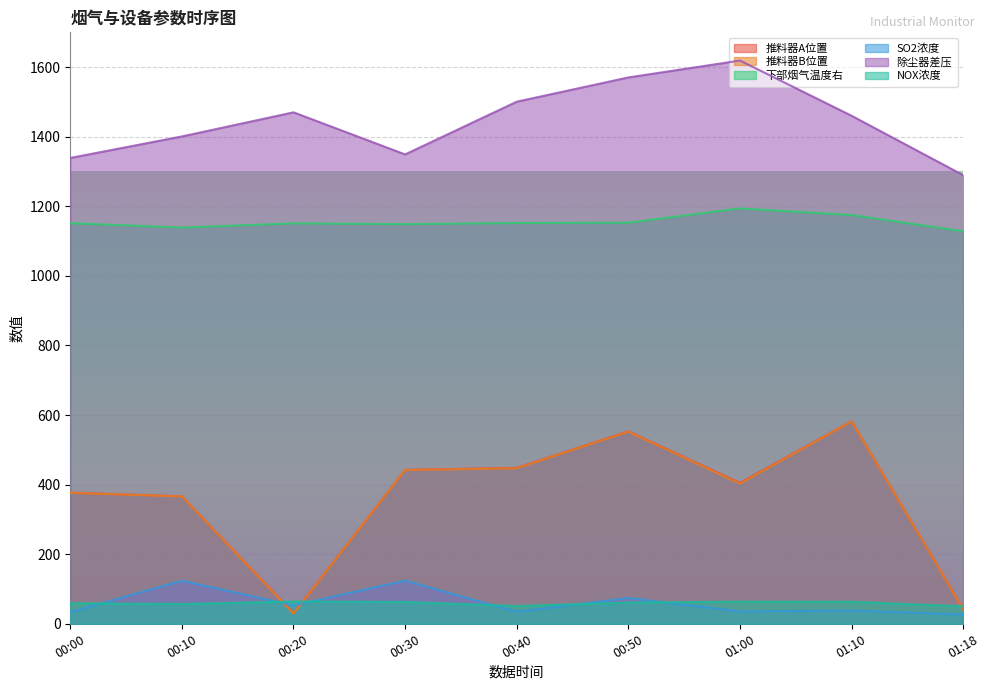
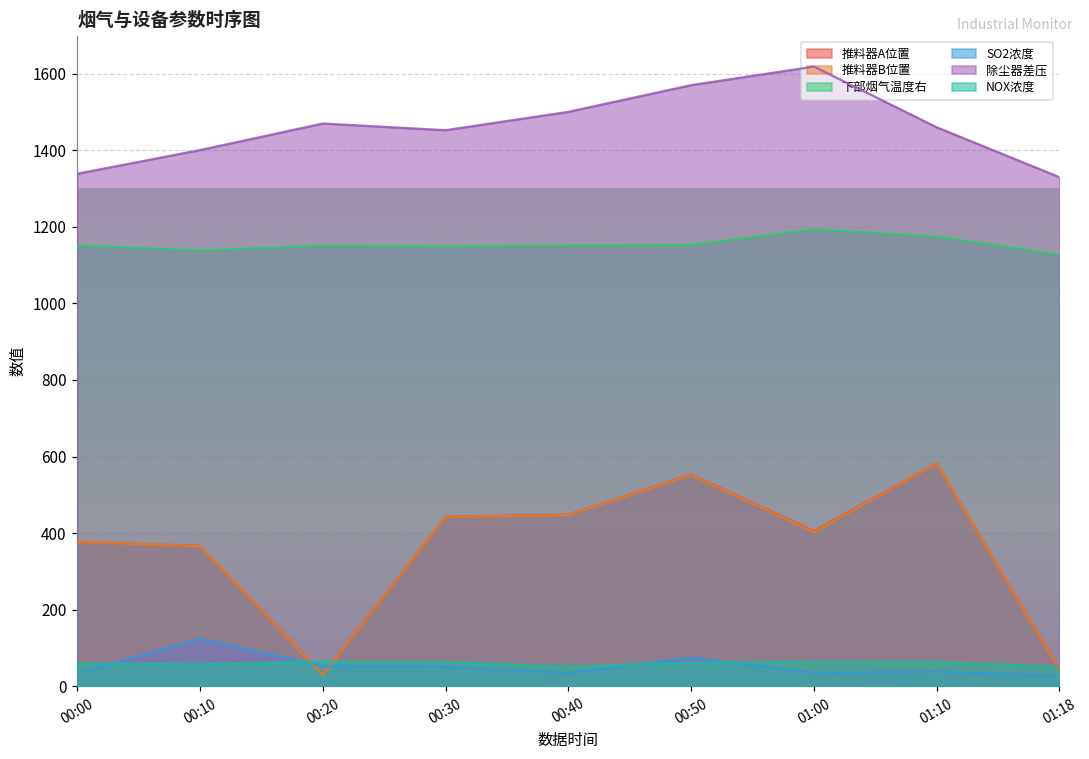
SO2浓度, 00:30: 120 -> 50
除尘器差压, 00:30: 1350 -> 1450
除尘器差压, 01:18: 1290 -> 1330
